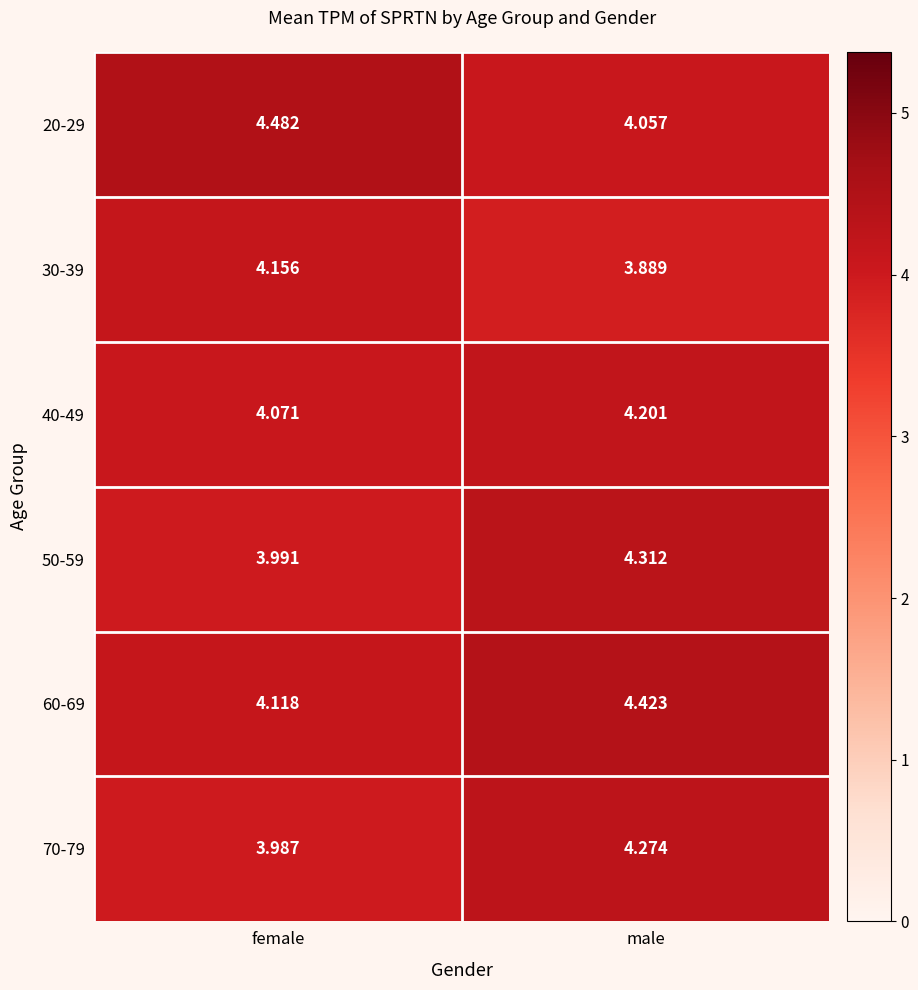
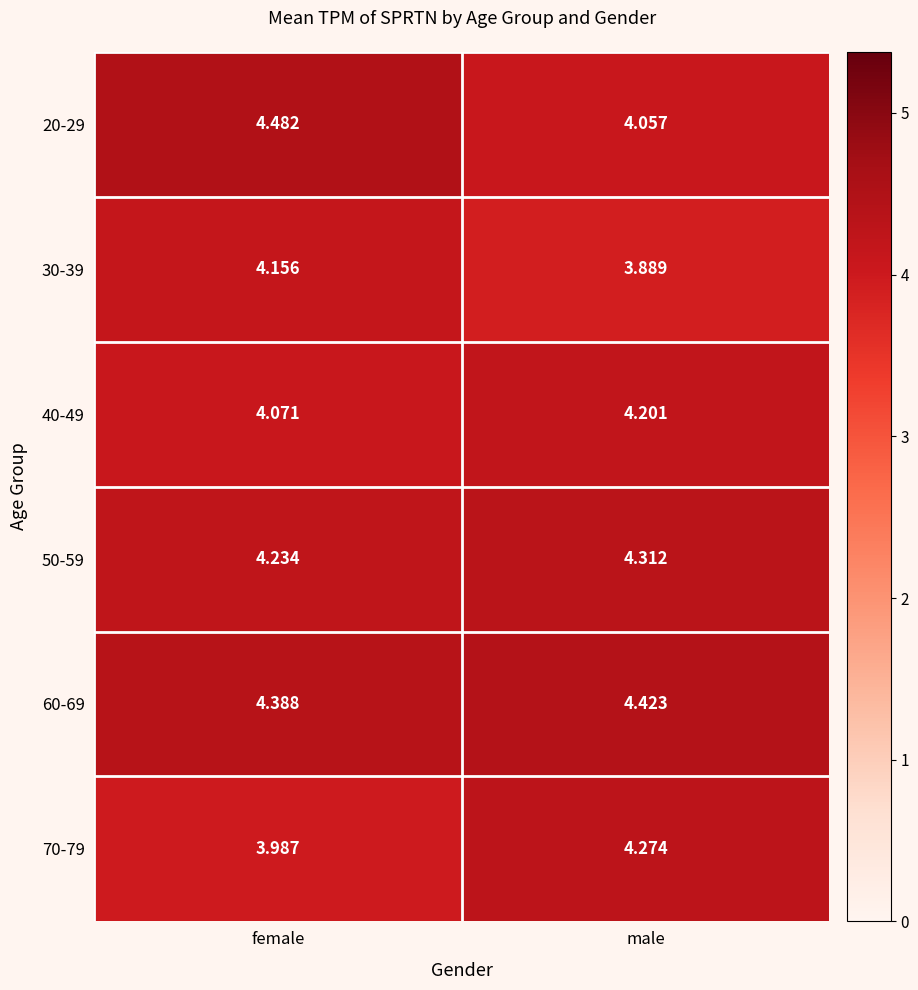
50-59, female: 3.991 -> 4.234
60-69, female: 4.118 -> 4.388
